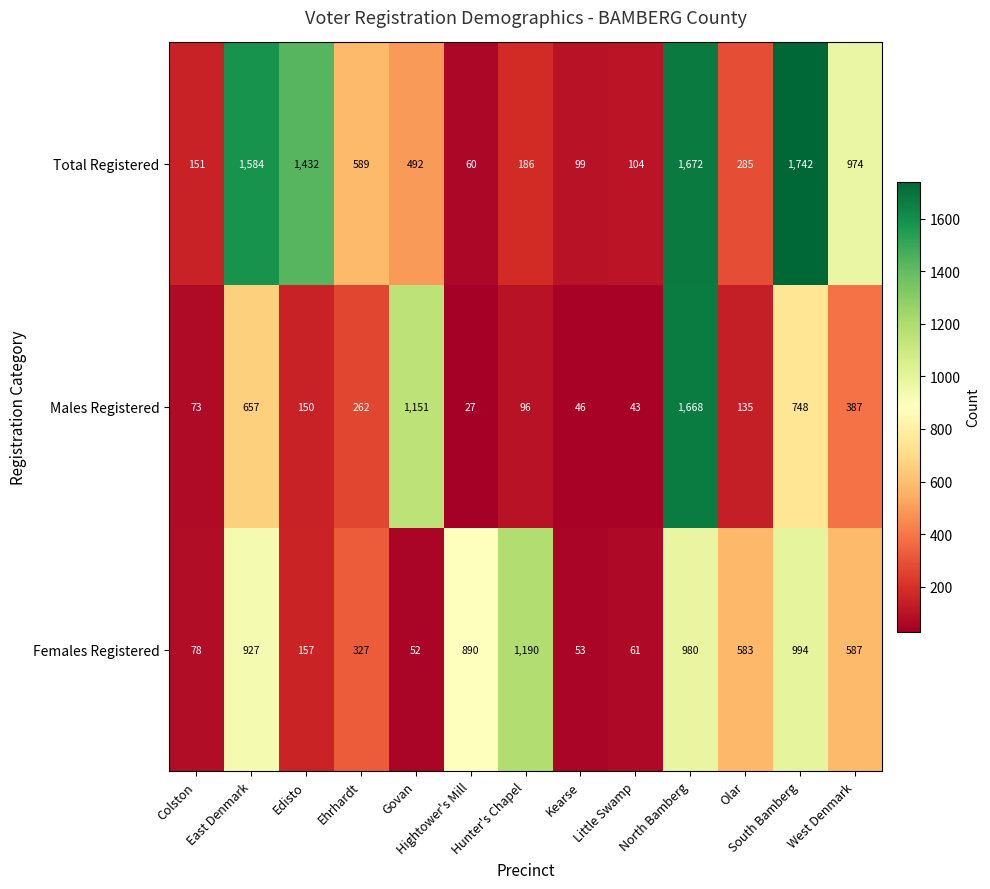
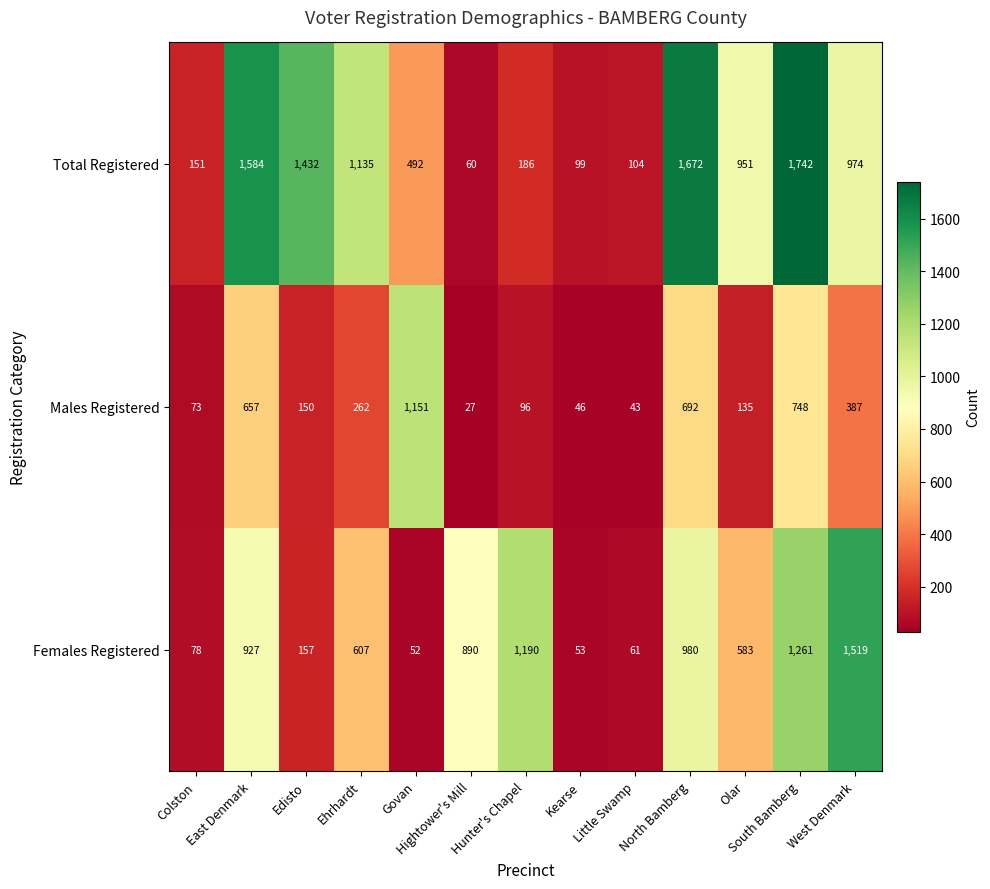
Total Registered, Ehrhardt: 589 -> 1,135
Total Registered, Olar: 285 -> 951
Males Registered, North Bamberg: 1,668 -> 692
Females Registered, Ehrhardt: 327 -> 607
Females Registered, South Bamberg: 994 -> 1,261
Females Registered, West Denmark: 587 -> 1,519
